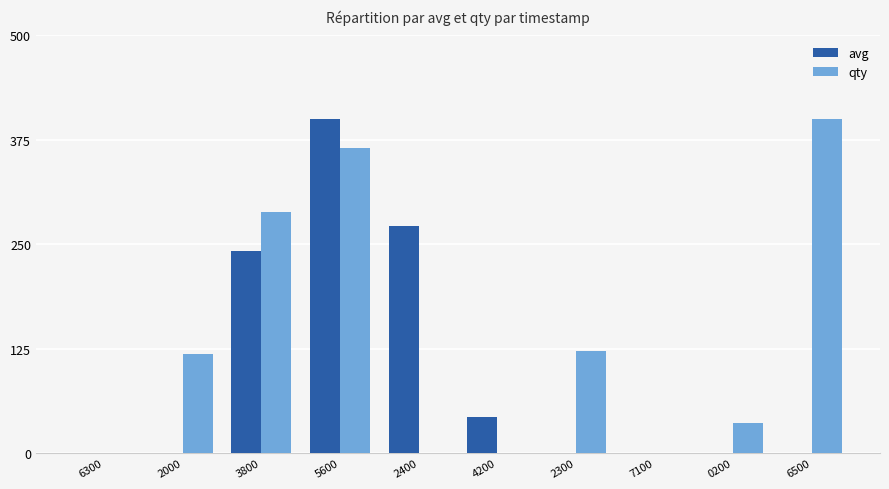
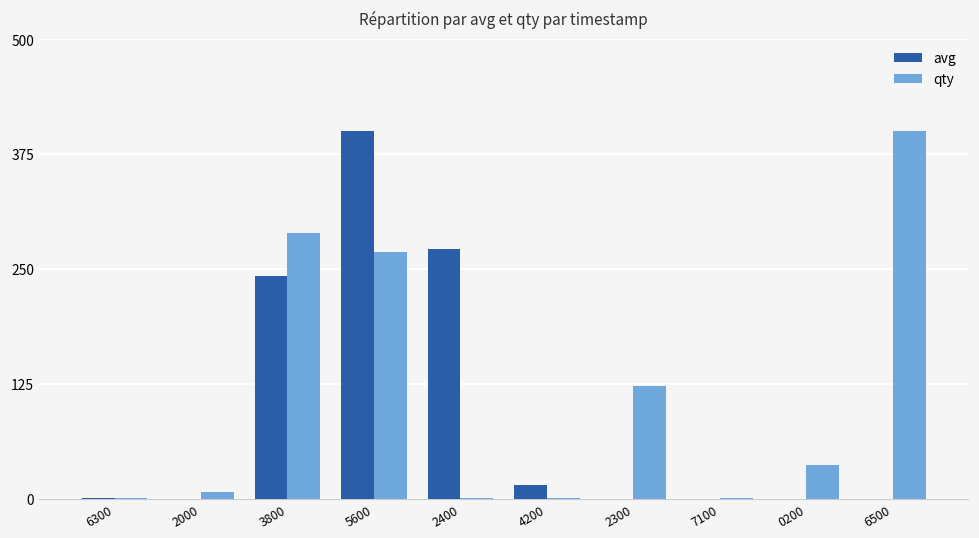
qty, 2000: 120 -> 10
qty, 5600: 360 -> 270
avg, 4200: 40 -> 20
